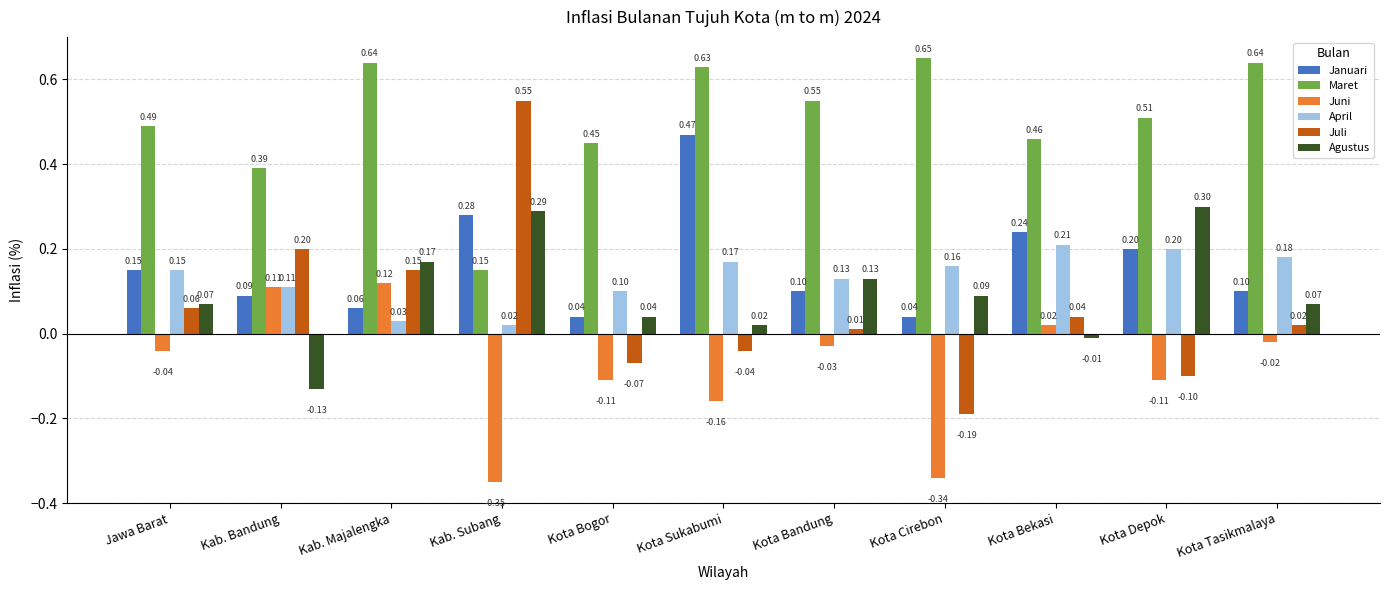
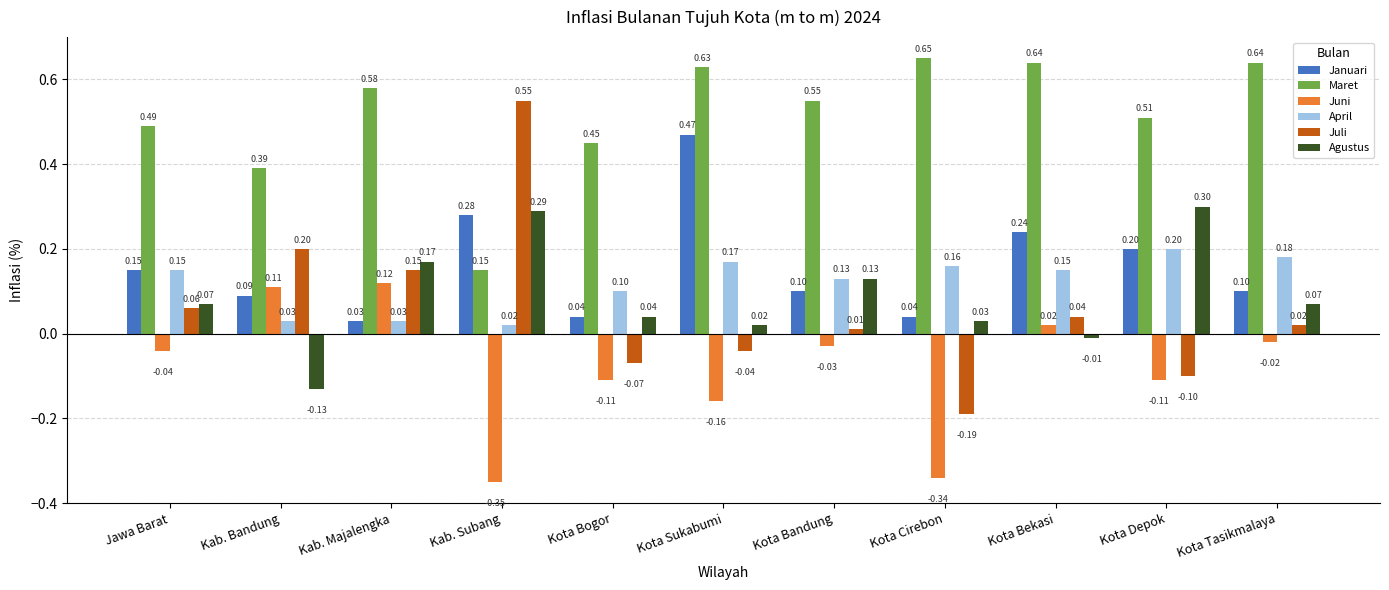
April, Kab. Bandung: 0.11 -> 0.03
Januari, Kab. Majalengka: 0.06 -> 0.03
Maret, Kab. Majalengka: 0.64 -> 0.58
Agustus, Kota Cirebon: 0.09 -> 0.03
Maret, Kota Bekasi: 0.46 -> 0.64
April, Kota Bekasi: 0.21 -> 0.15
